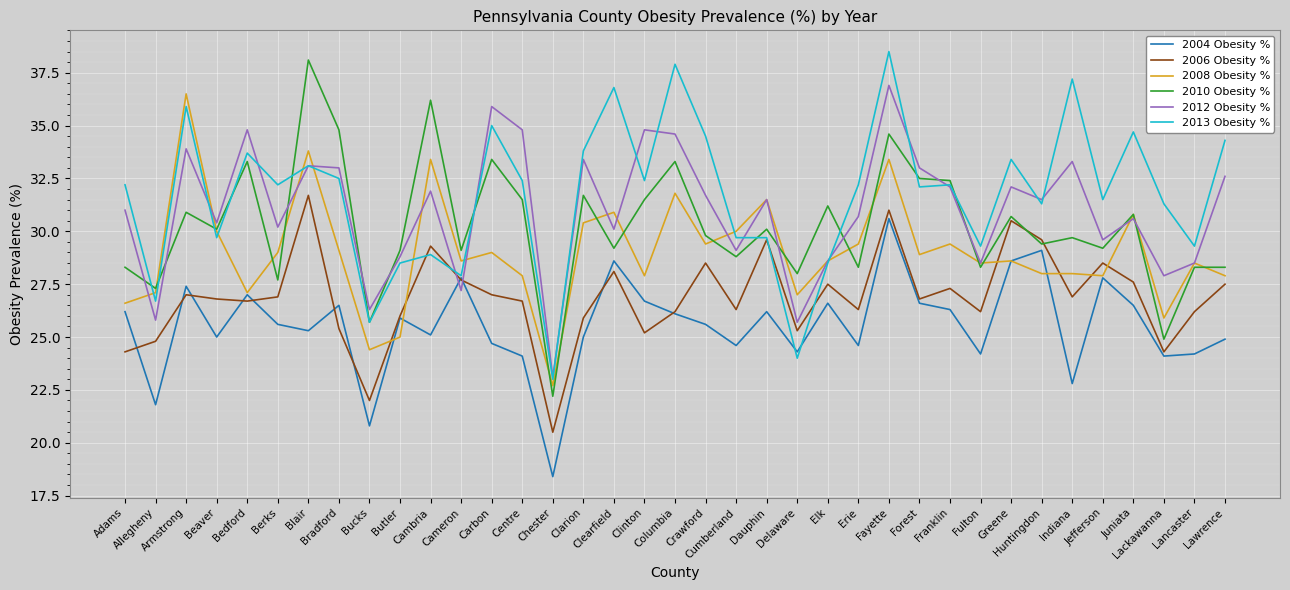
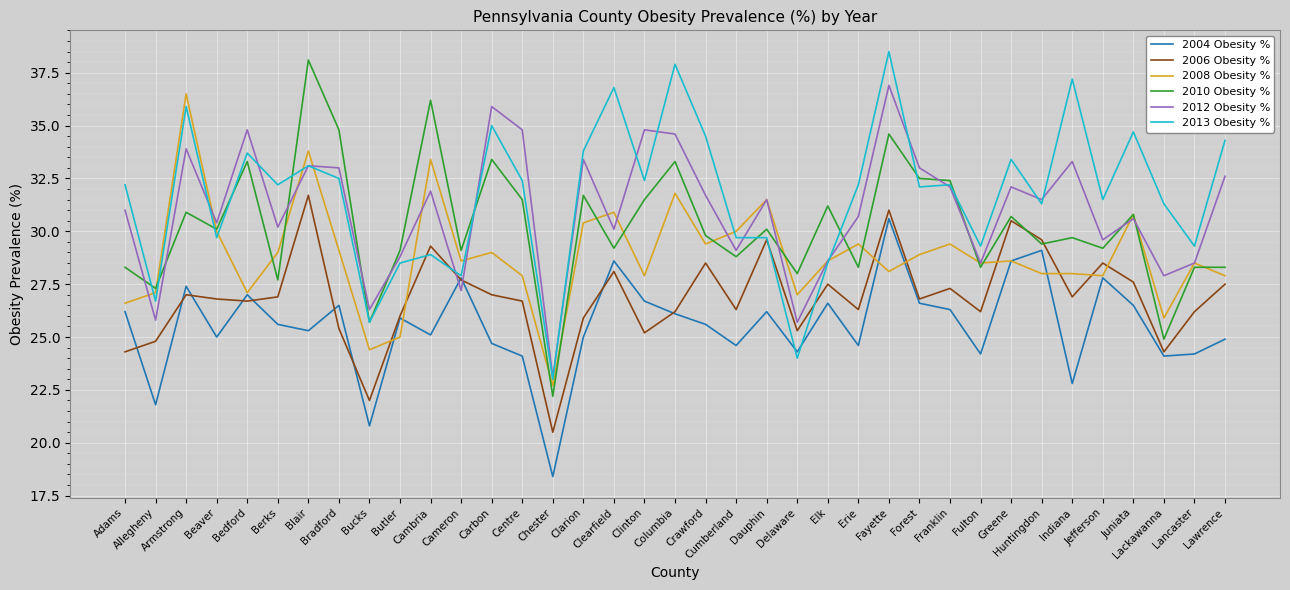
2008 Obesity %, Fayette: 33.4 -> 28.1
